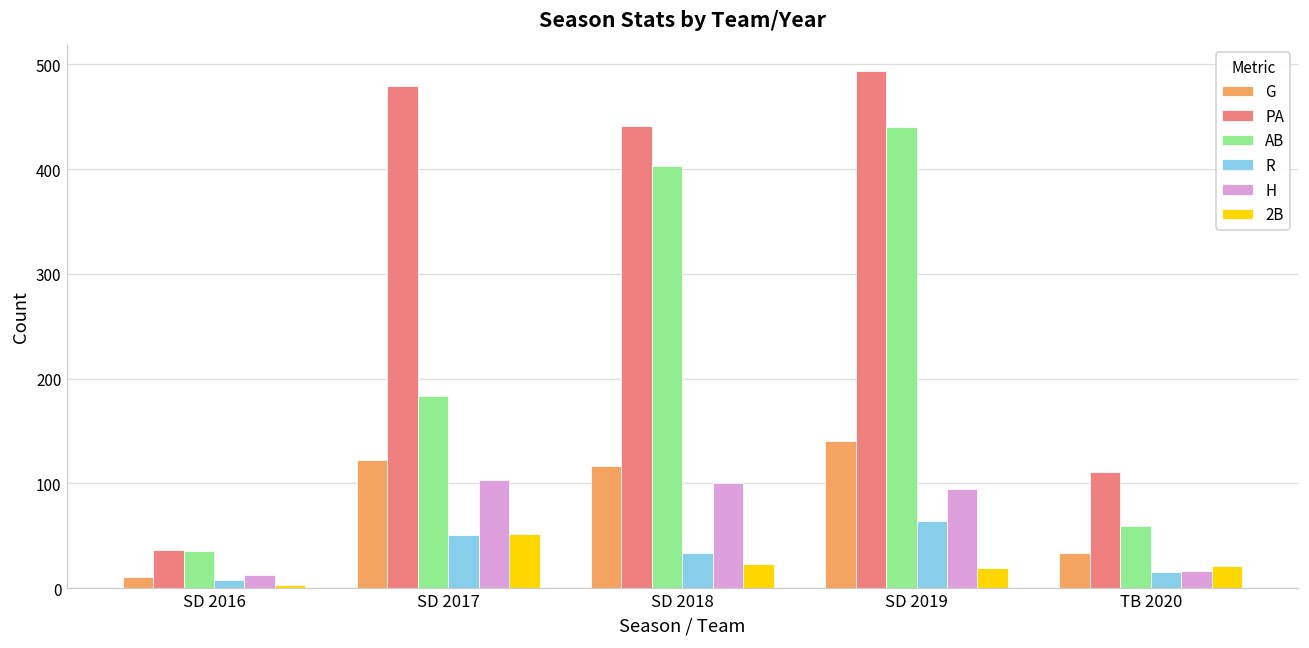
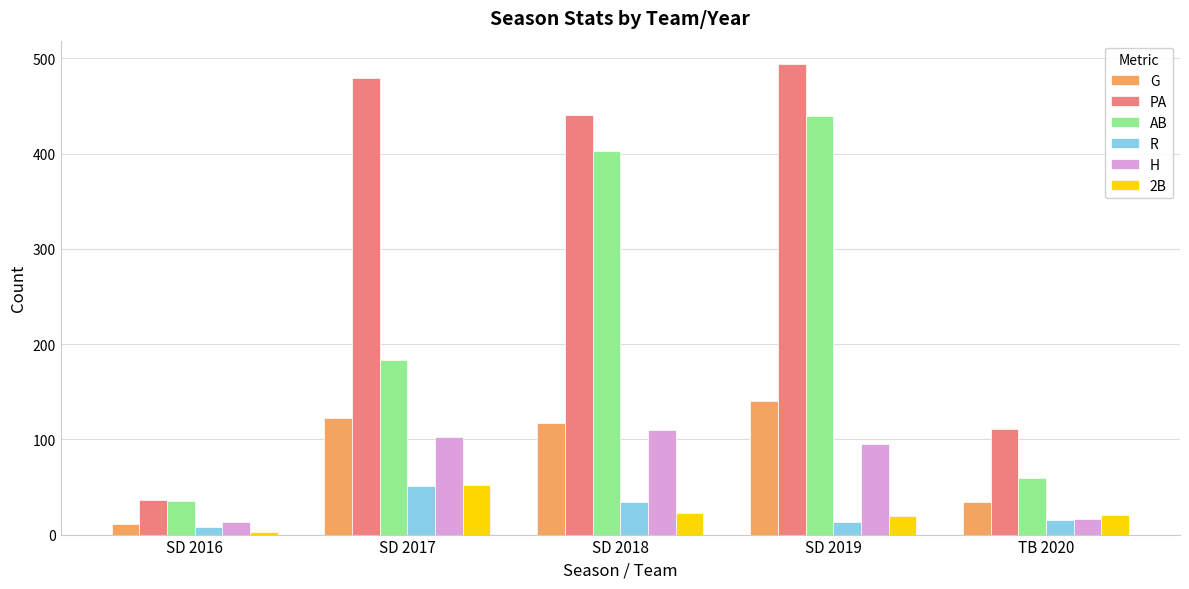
H, SD 2018: 100 -> 110
R, SD 2019: 60 -> 10
